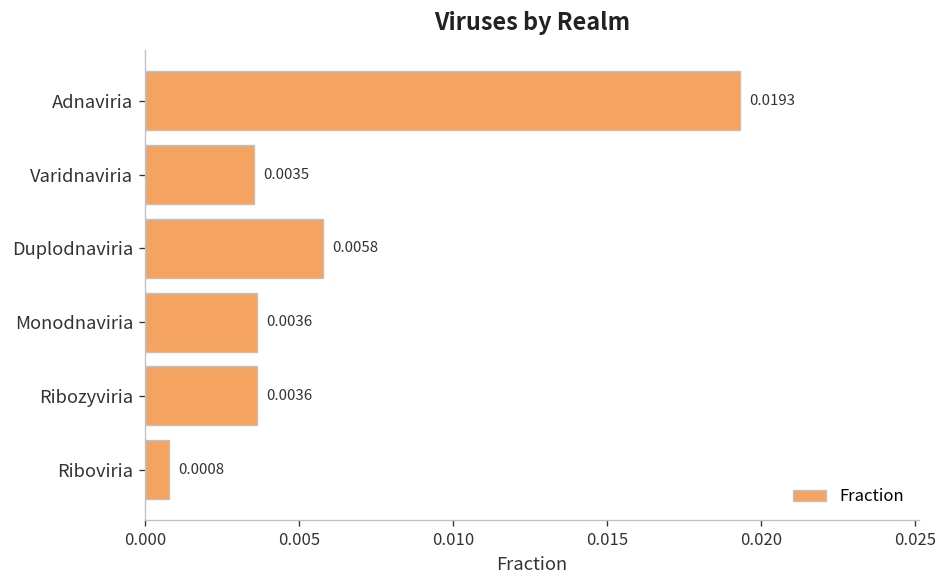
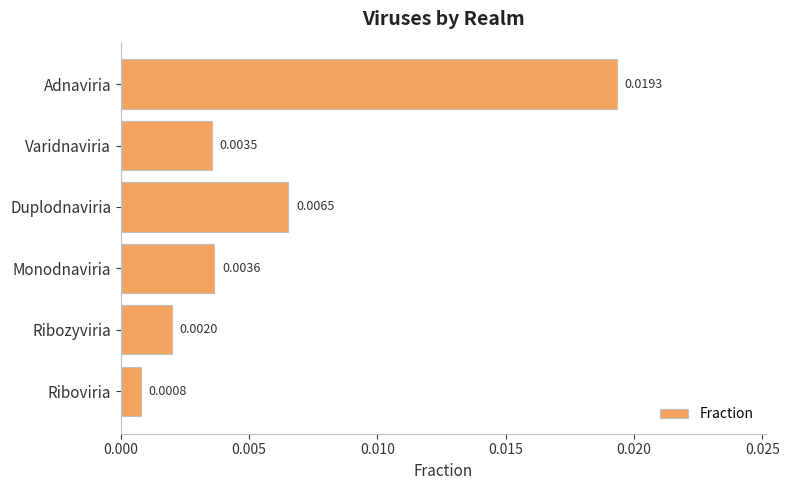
Duplodnaviria: 0.0058 -> 0.0065
Ribozyviria: 0.0036 -> 0.0020
